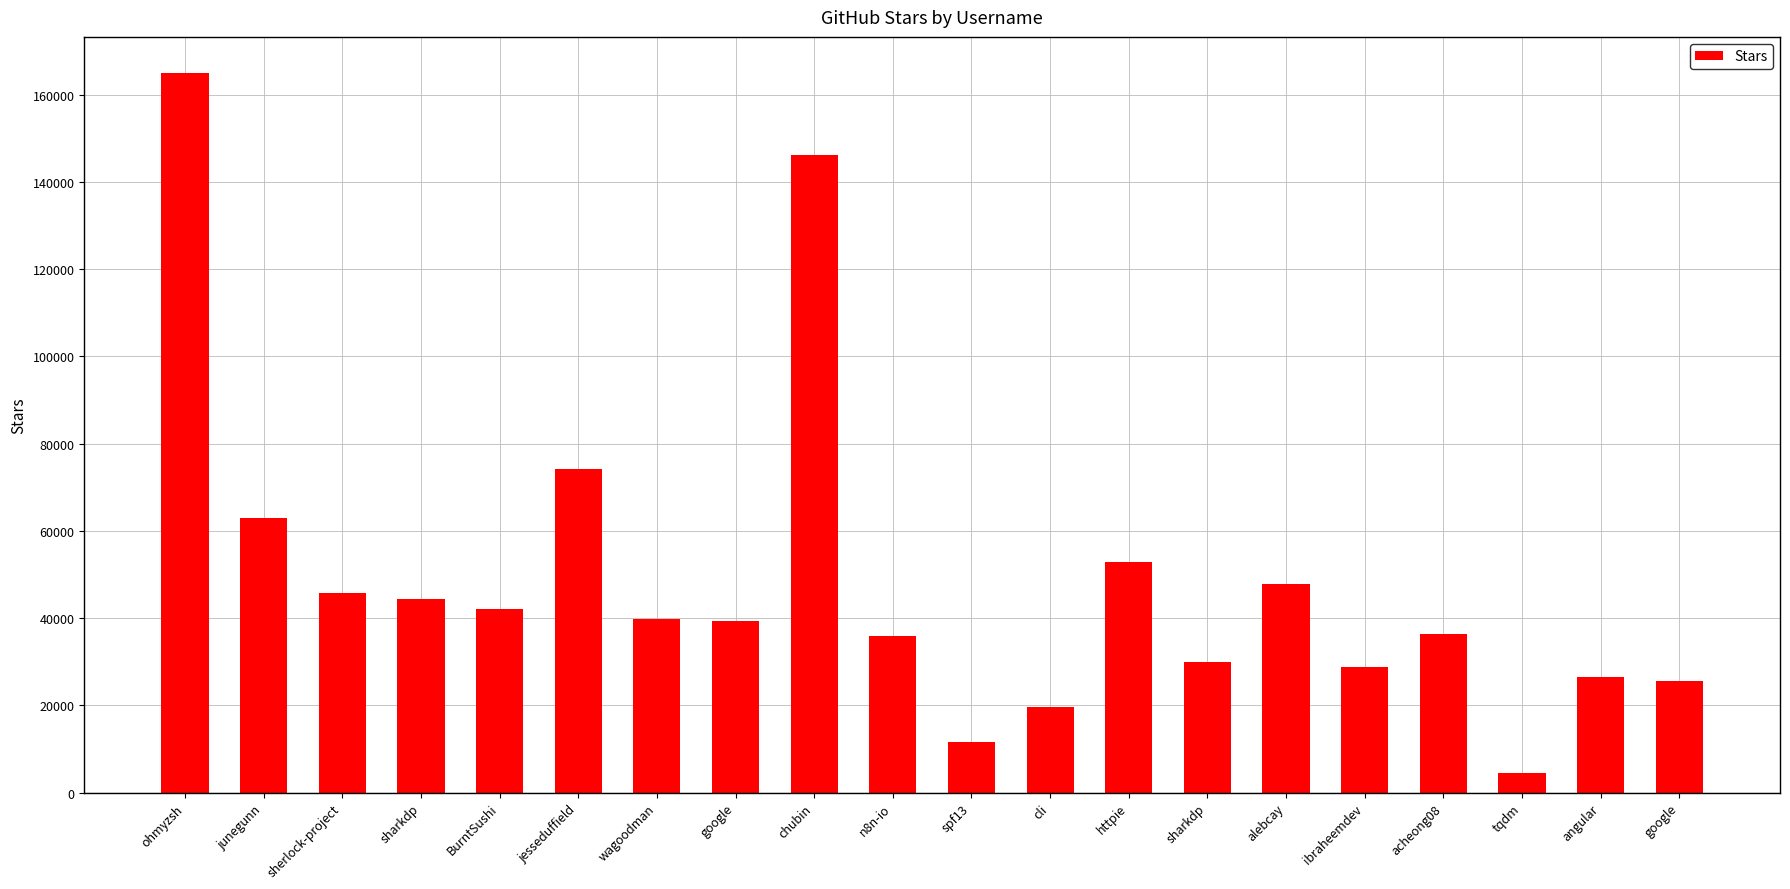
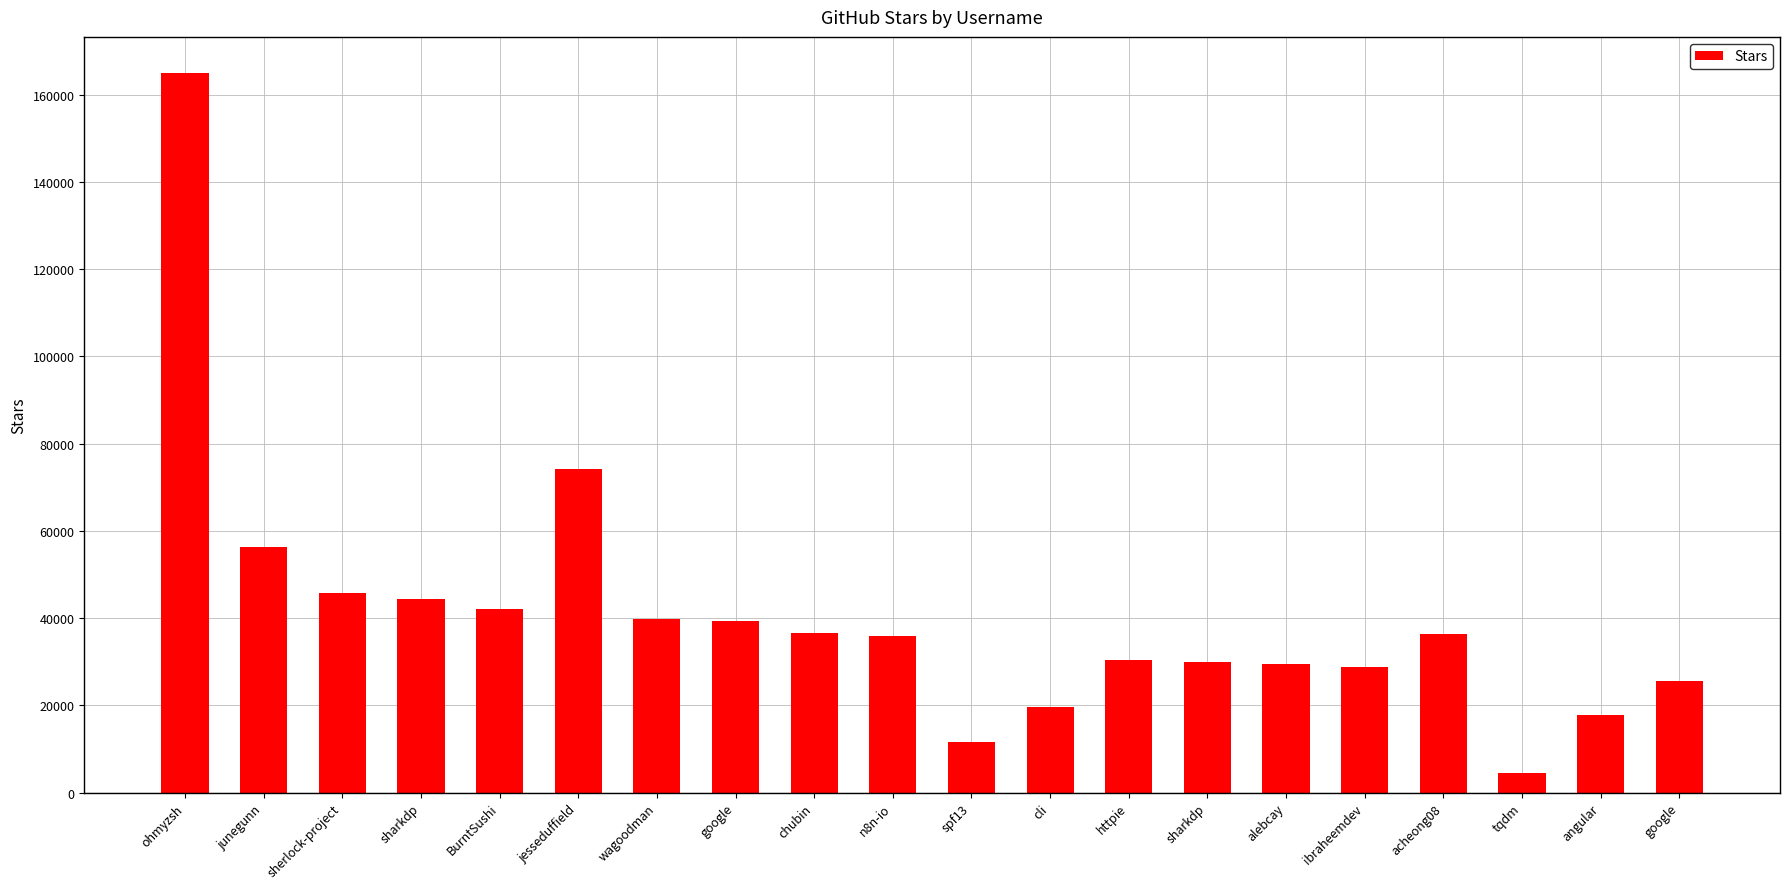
junegunn: 63000 -> 56000
chubin: 146000 -> 37000
httpie: 53000 -> 31000
alebcay: 48000 -> 30000
angular: 26000 -> 18000
